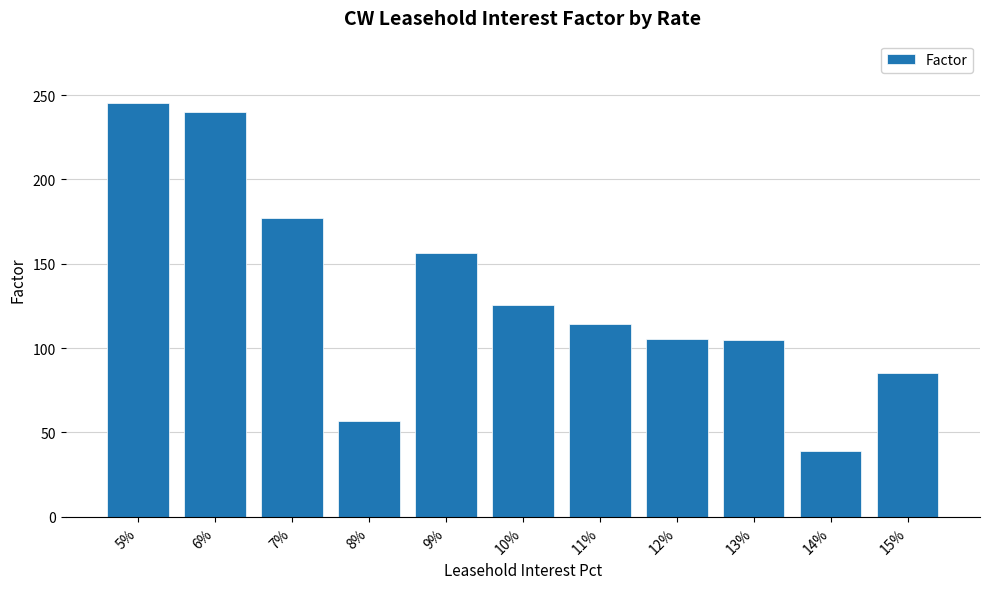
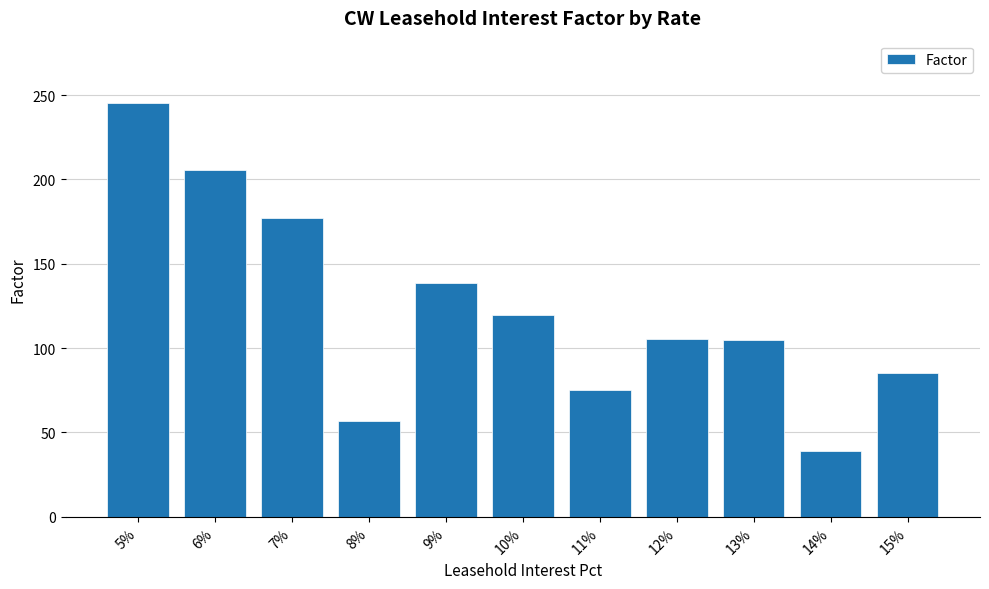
6%: 240 -> 205
9%: 156 -> 139
10%: 125 -> 120
11%: 114 -> 75
